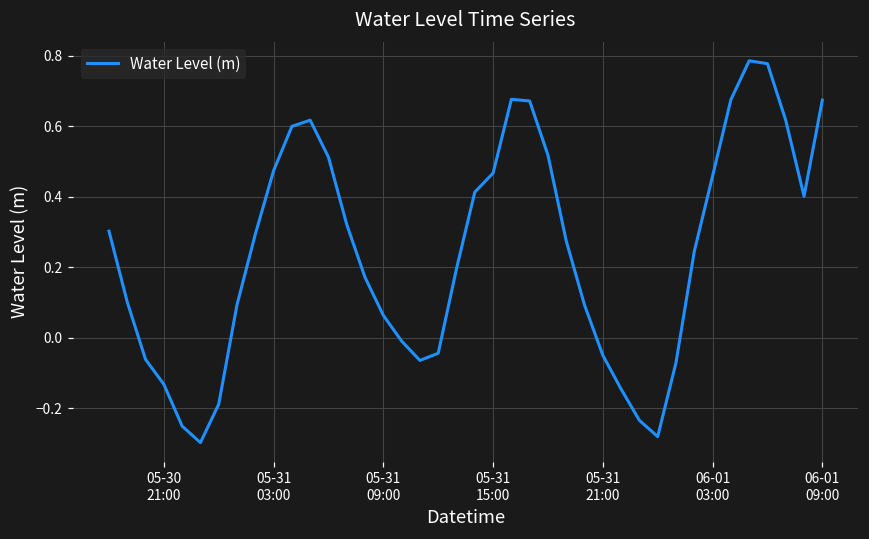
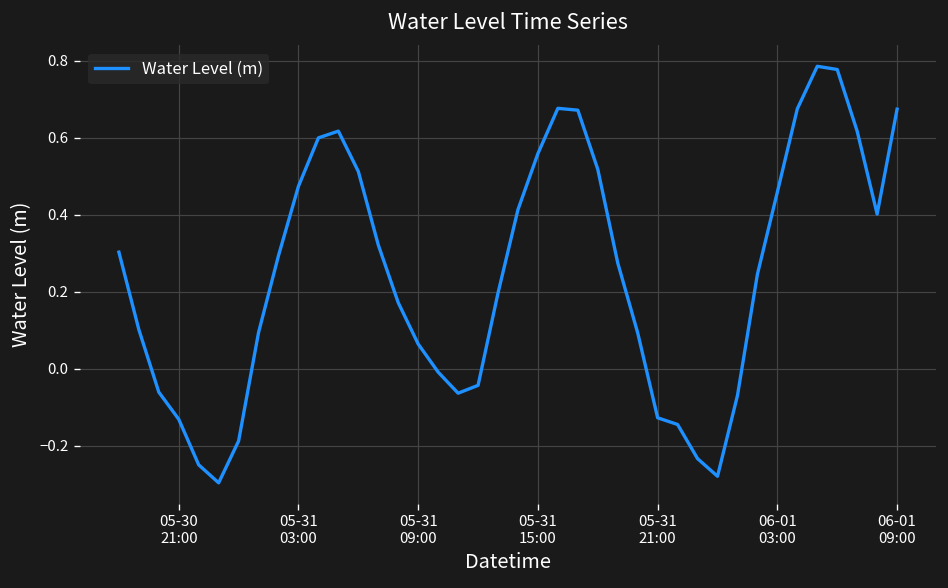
05-31 15:00: 0.47 -> 0.56
05-31 21:00: -0.05 -> -0.13
